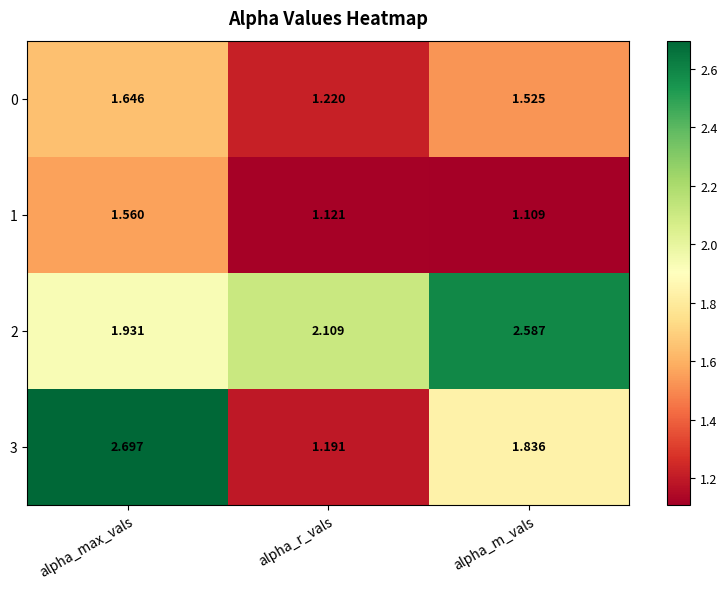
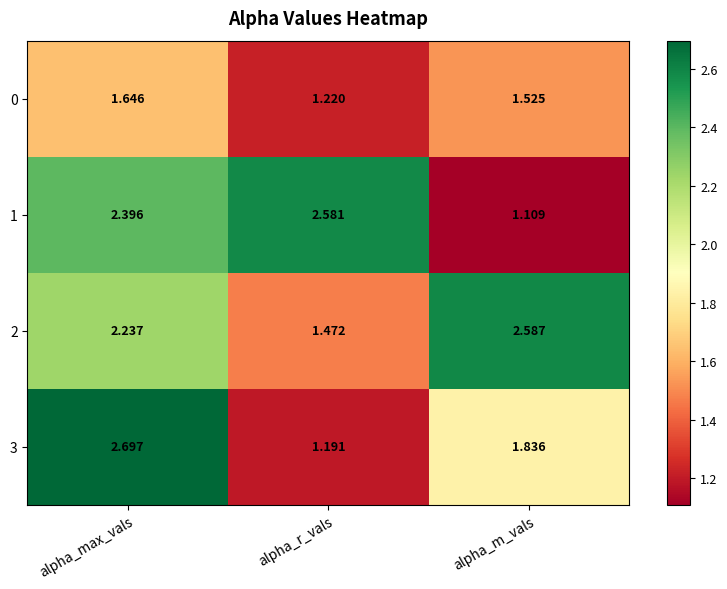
1, alpha_max_vals: 1.560 -> 2.396
1, alpha_r_vals: 1.121 -> 2.581
2, alpha_max_vals: 1.931 -> 2.237
2, alpha_r_vals: 2.109 -> 1.472
